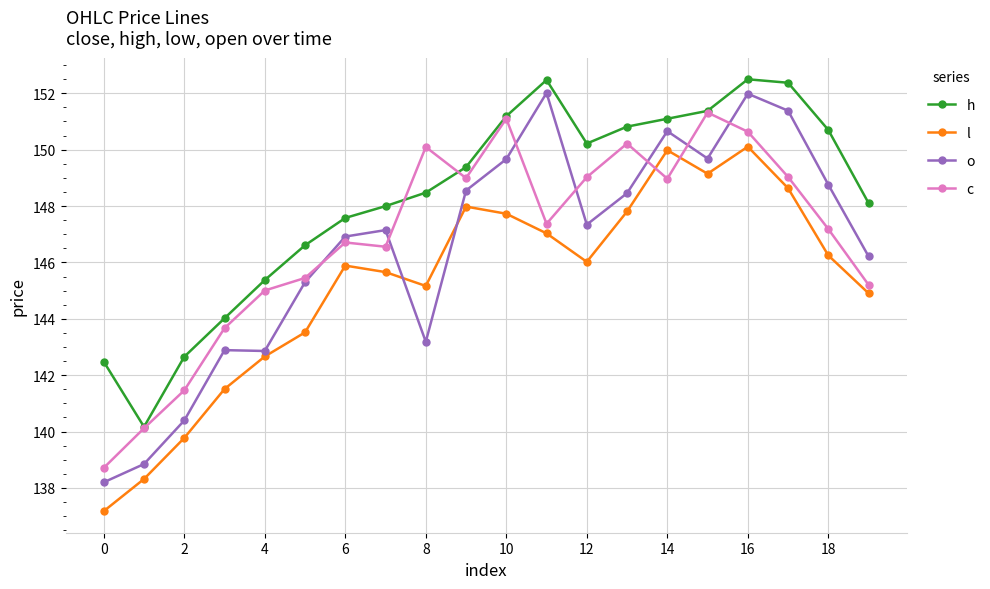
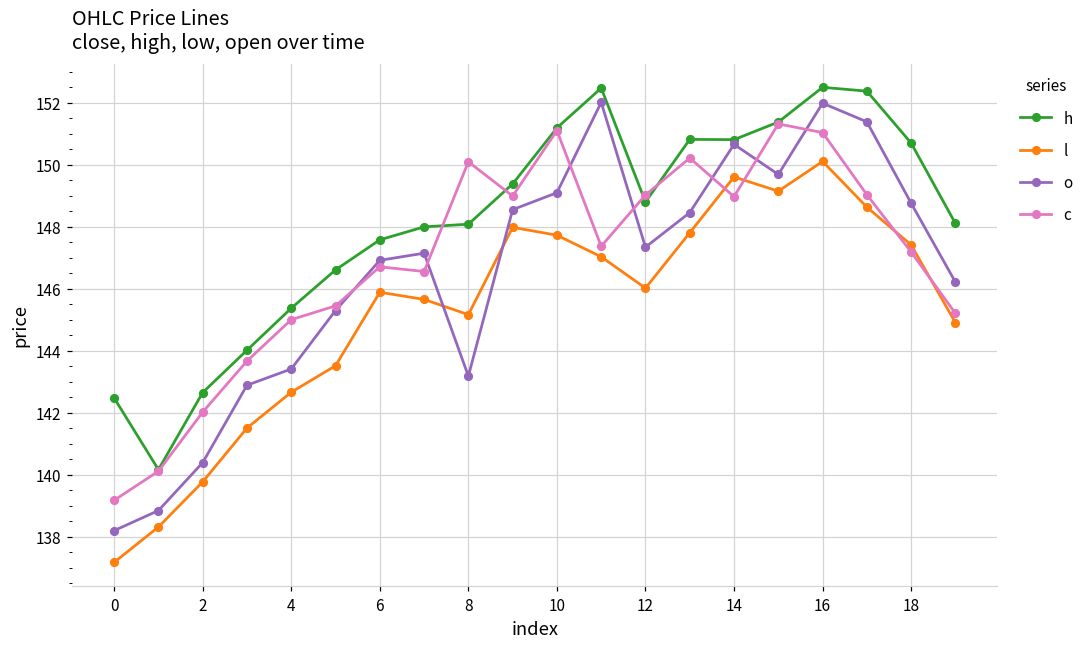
c, 0: 138.7 -> 139.2
c, 2: 141.5 -> 142.0
o, 4: 142.9 -> 143.4
h, 8: 148.5 -> 148.1
o, 10: 149.7 -> 149.1
h, 12: 150.2 -> 148.8
h, 14: 151.1 -> 150.8
l, 14: 150.0 -> 149.6
c, 16: 150.6 -> 151.0
l, 18: 146.2 -> 147.4
